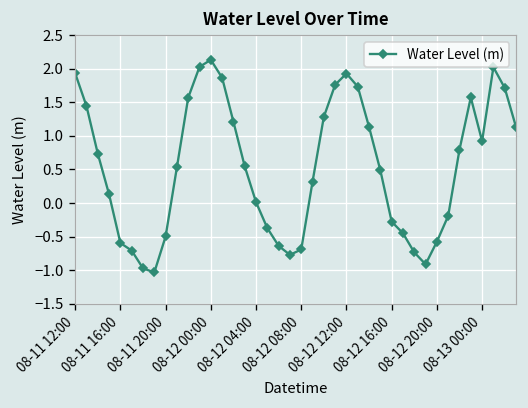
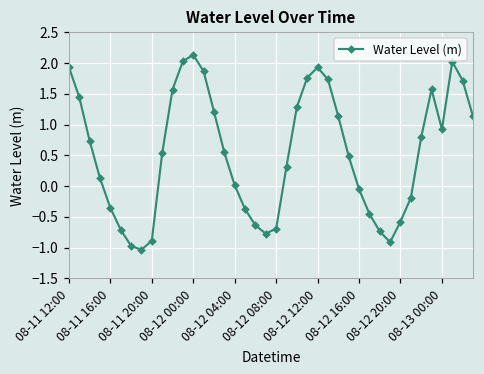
08-11 16:00: -0.6 -> -0.4
08-11 20:00: -0.5 -> -0.9
08-12 16:00: -0.3 -> 0.0
